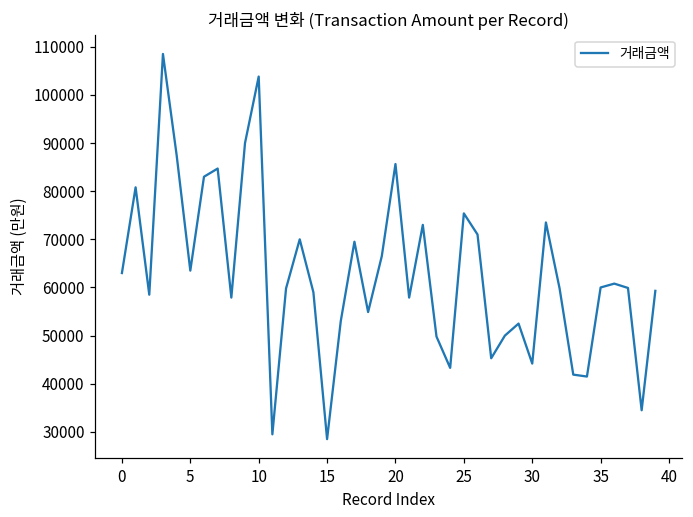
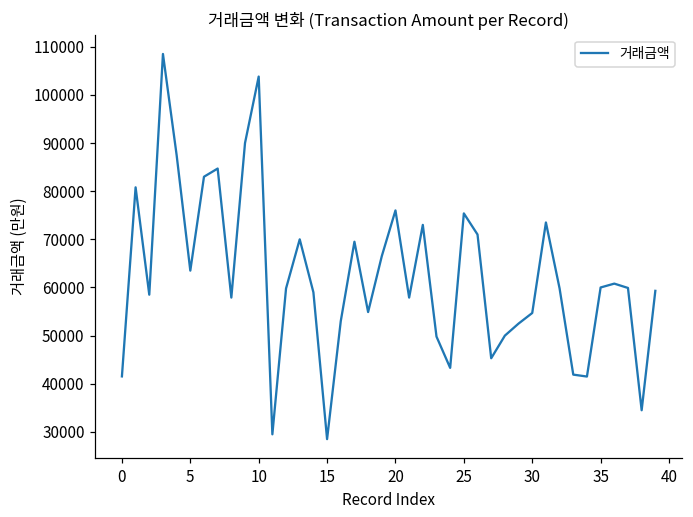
0: 63000 -> 42000
20: 86000 -> 76000
30: 44000 -> 55000
